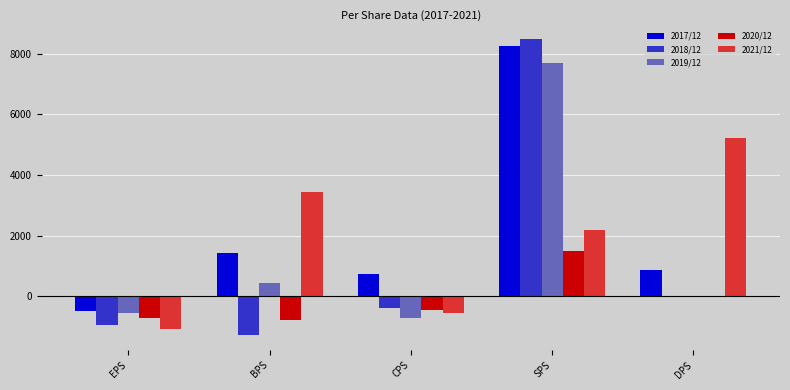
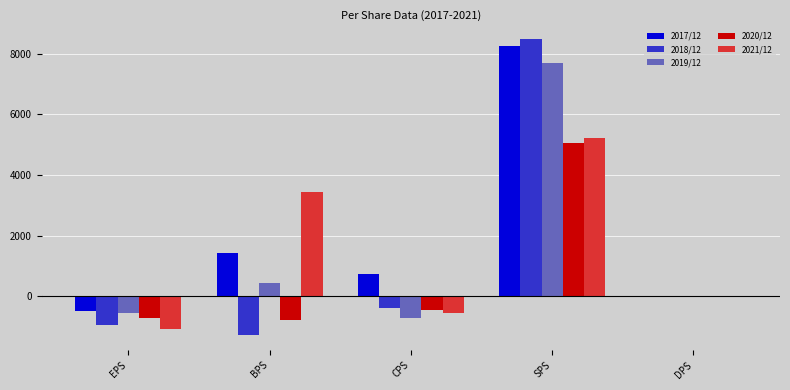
2020/12, SPS: 1500 -> 5100
2021/12, SPS: 2200 -> 5200
2017/12, DPS: 900 -> 0
2021/12, DPS: 5200 -> 0
